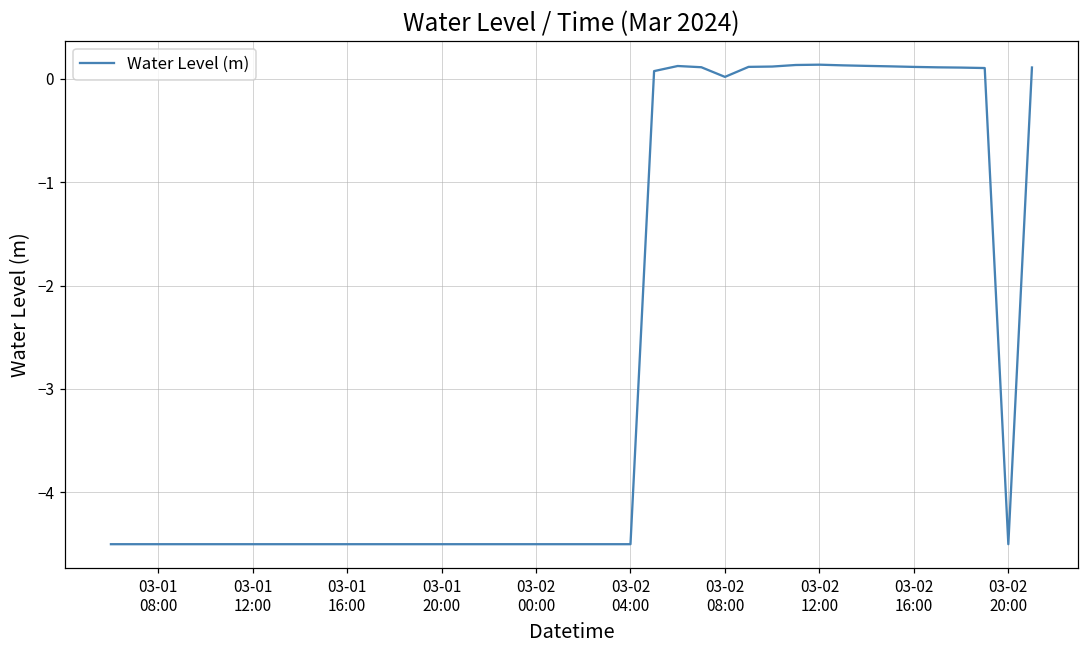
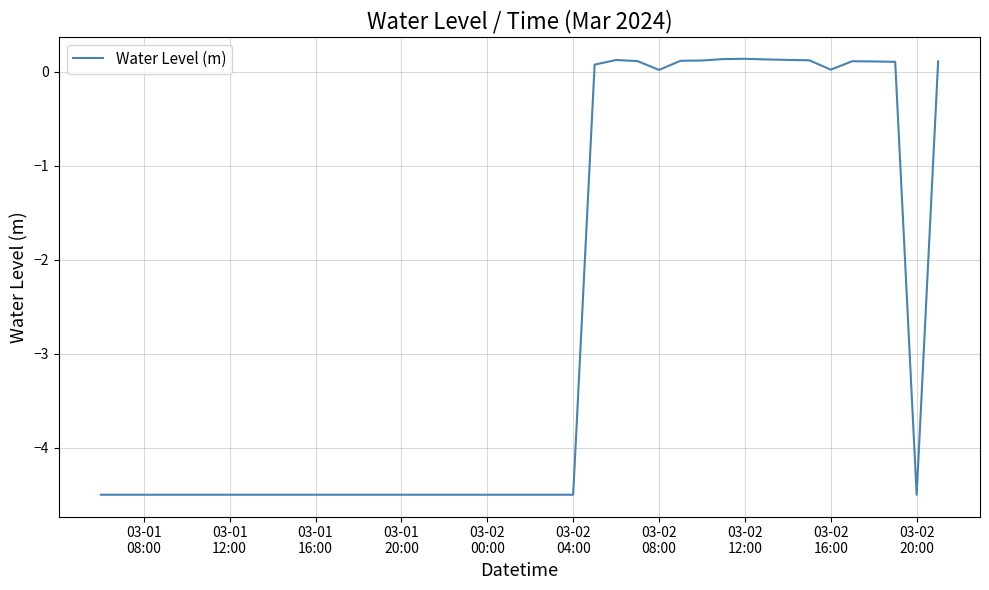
03-02 16:00: 0.1 -> 0.0
